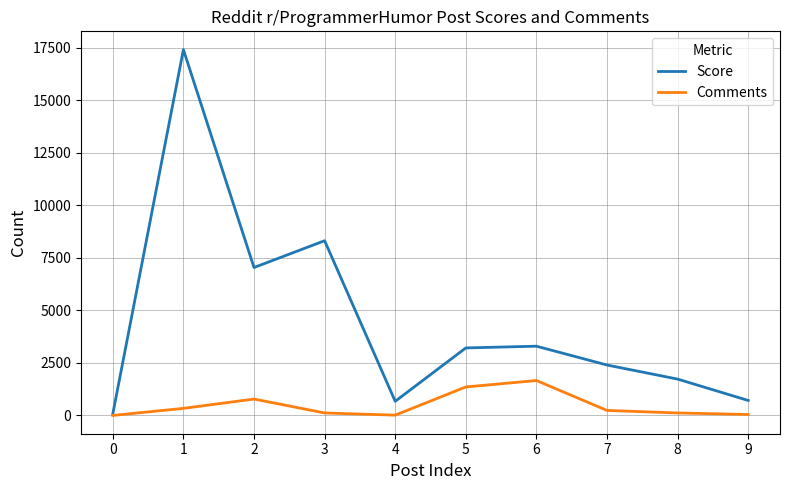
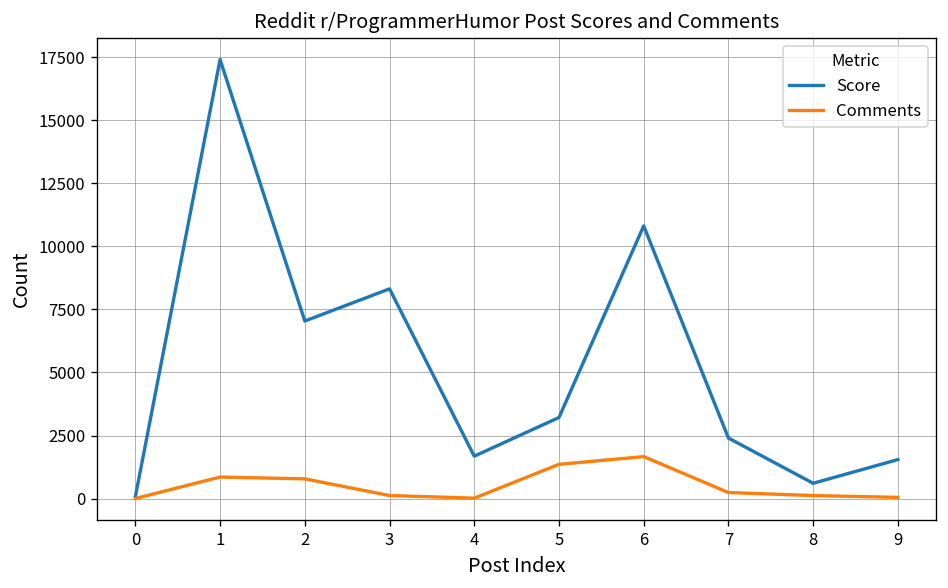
Comments, 1: 300 -> 900
Score, 4: 700 -> 1700
Score, 6: 3300 -> 10800
Score, 8: 1700 -> 600
Score, 9: 700 -> 1500
